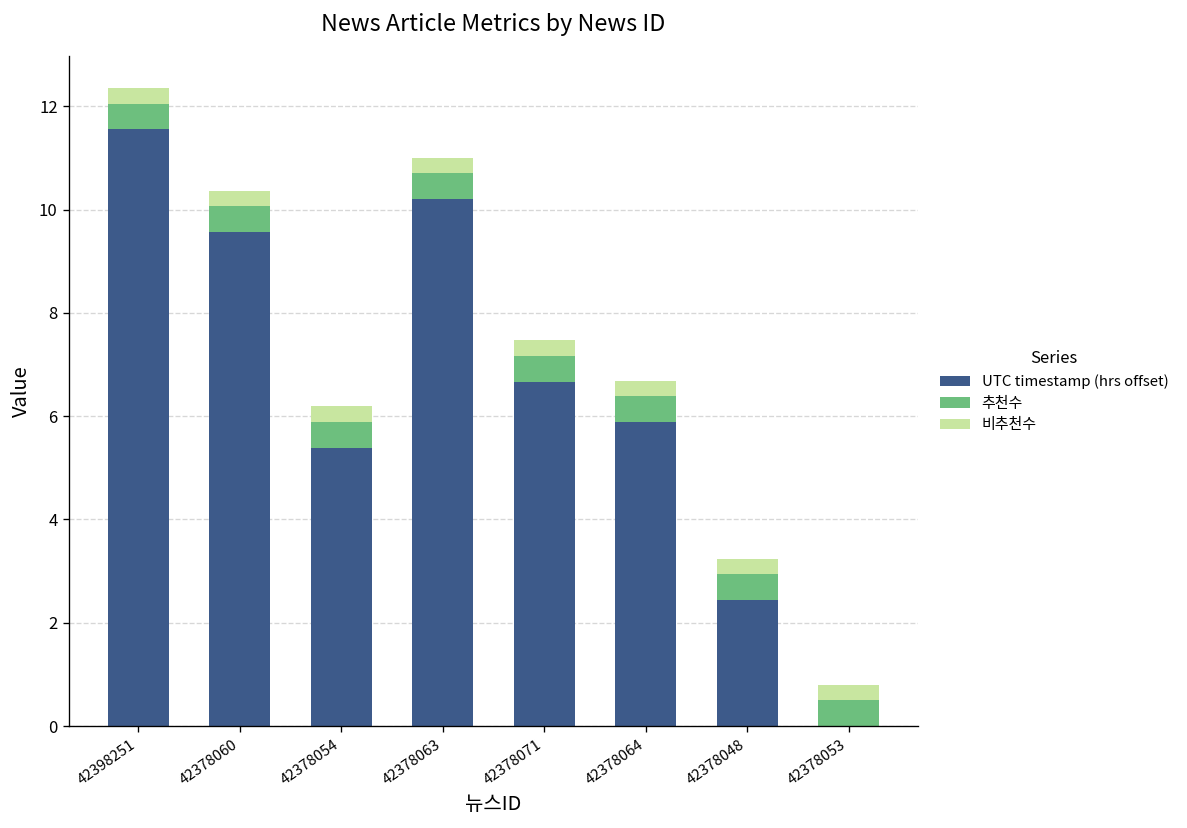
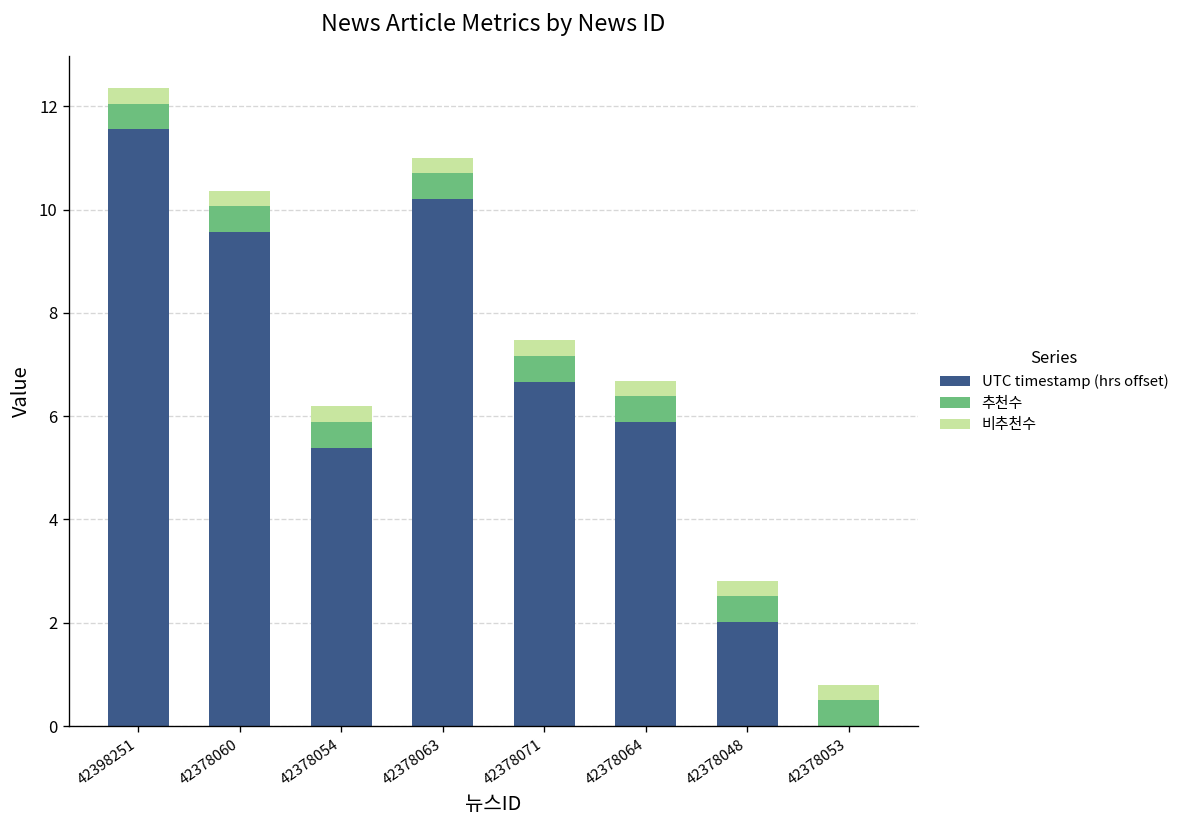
UTC timestamp (hrs offset), 42378048: 2.4 -> 2.0
